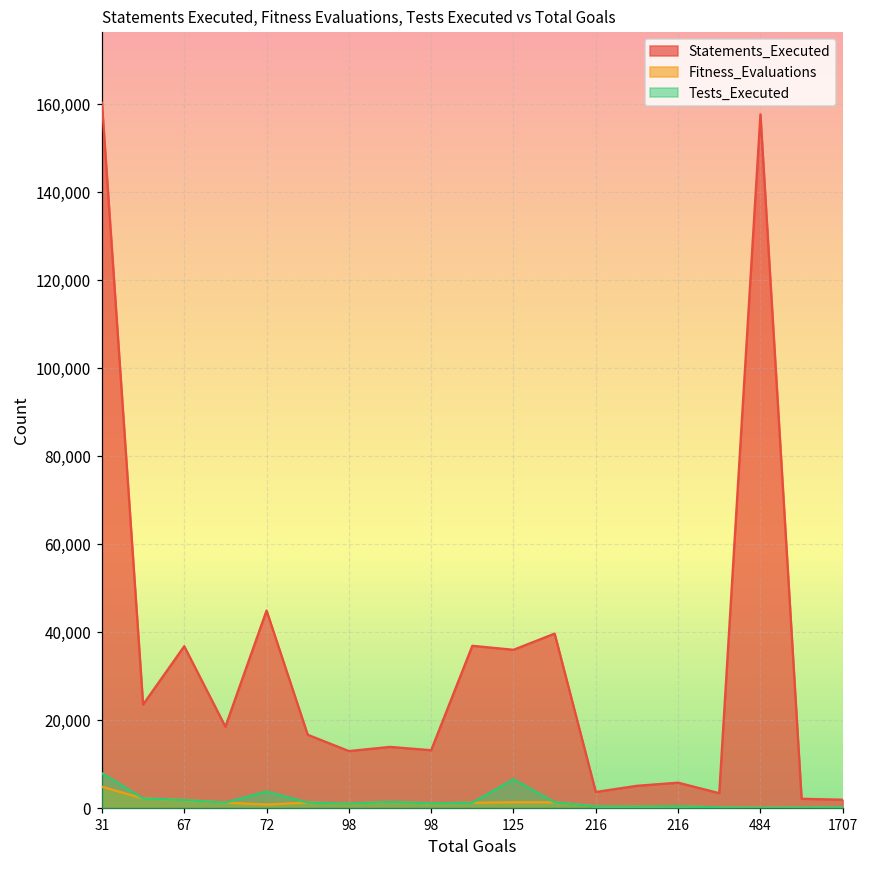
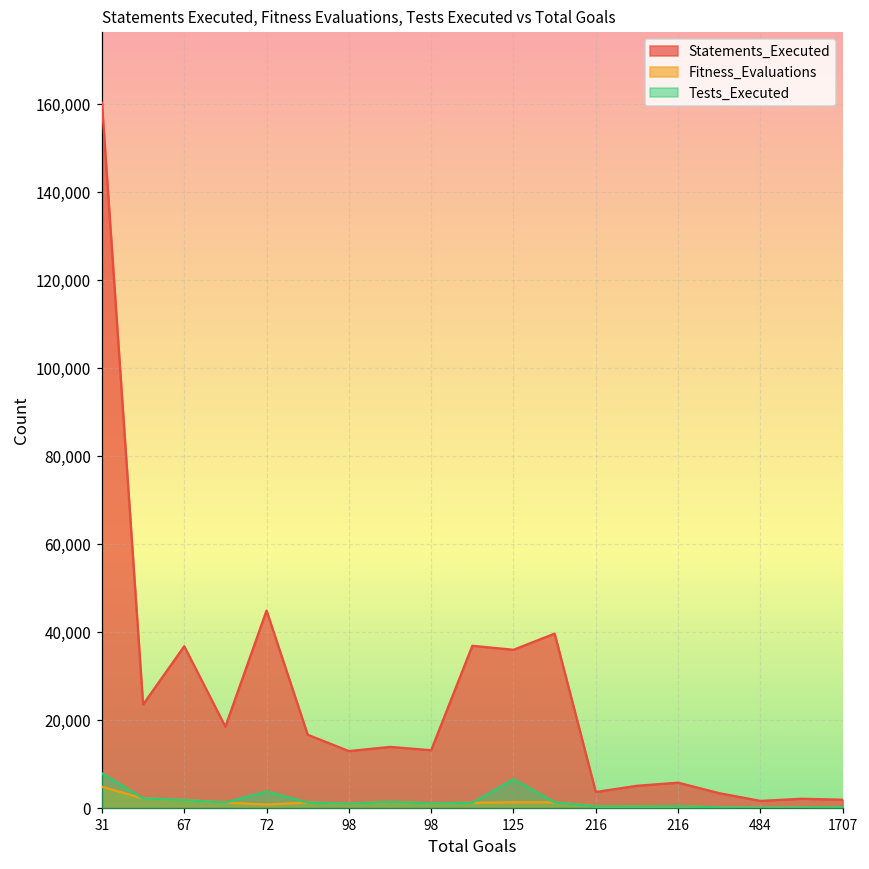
Statements_Executed, 484: 158,000 -> 2,000
